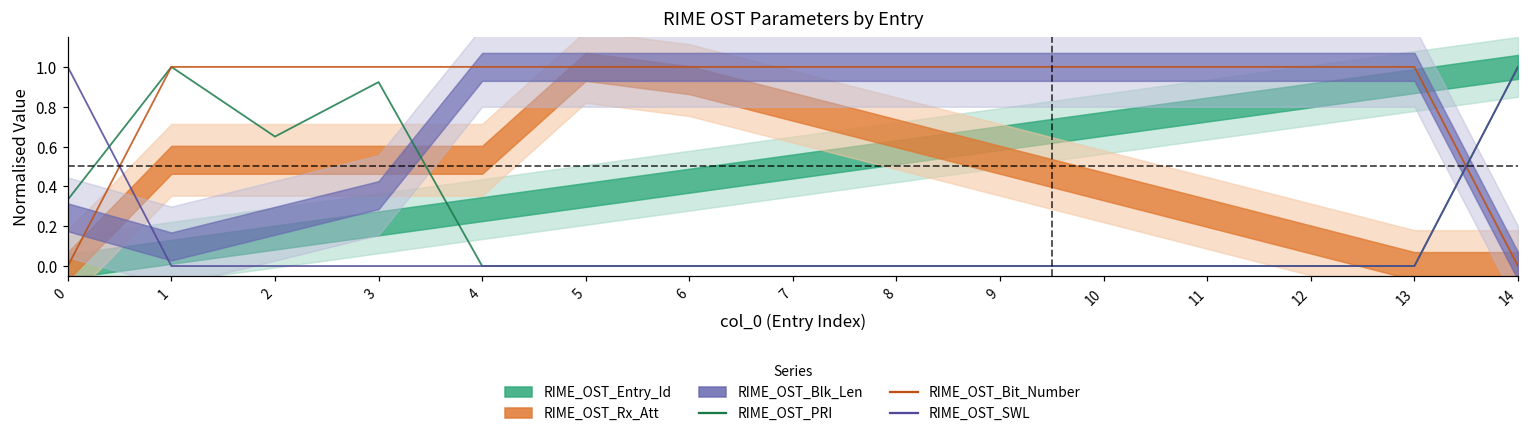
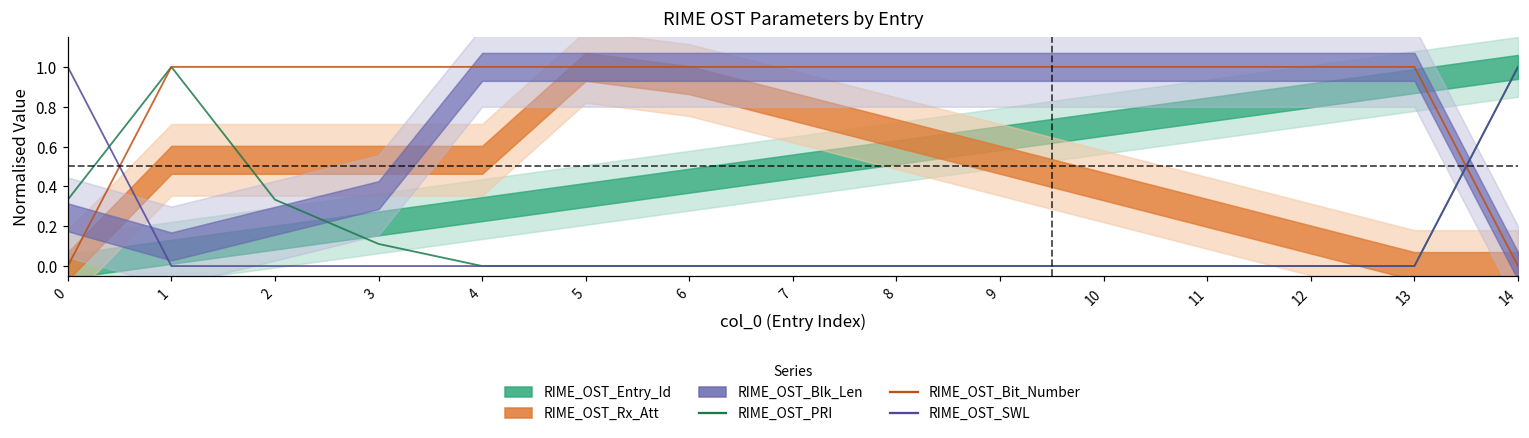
RIME_OST_PRI, 2: 0.65 -> 0.33
RIME_OST_PRI, 3: 0.92 -> 0.11
